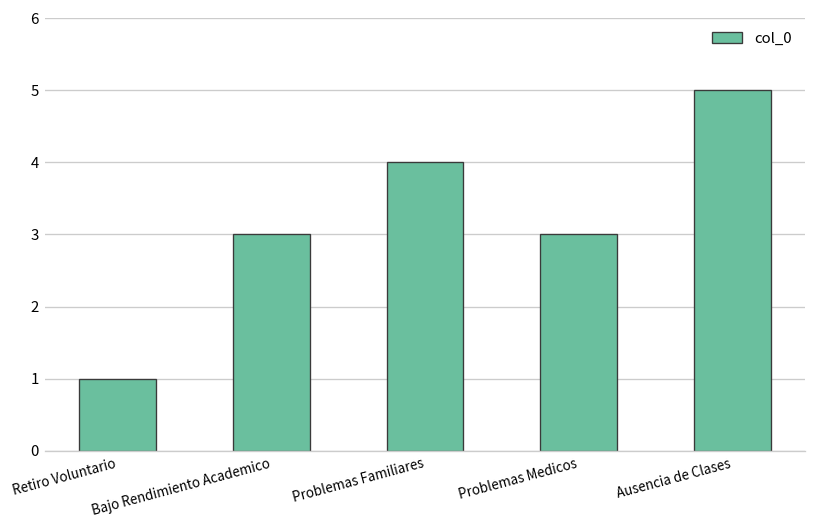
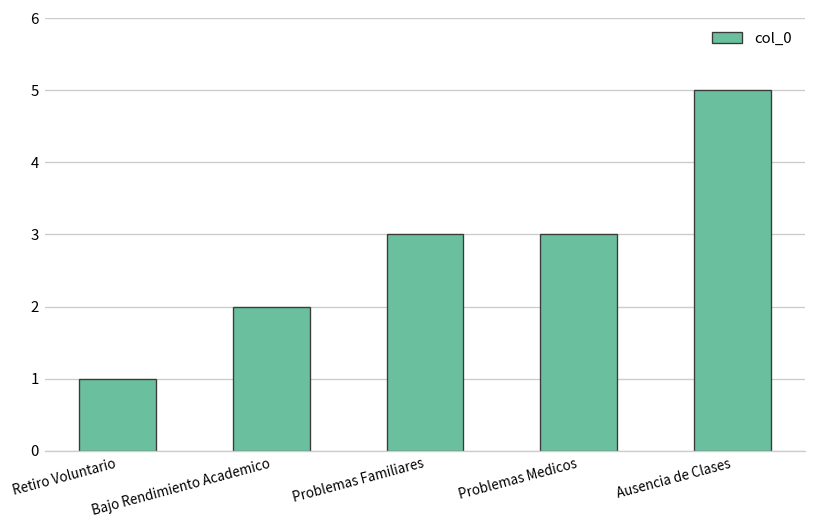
Bajo Rendimiento Academico: 3 -> 2
Problemas Familiares: 4 -> 3
